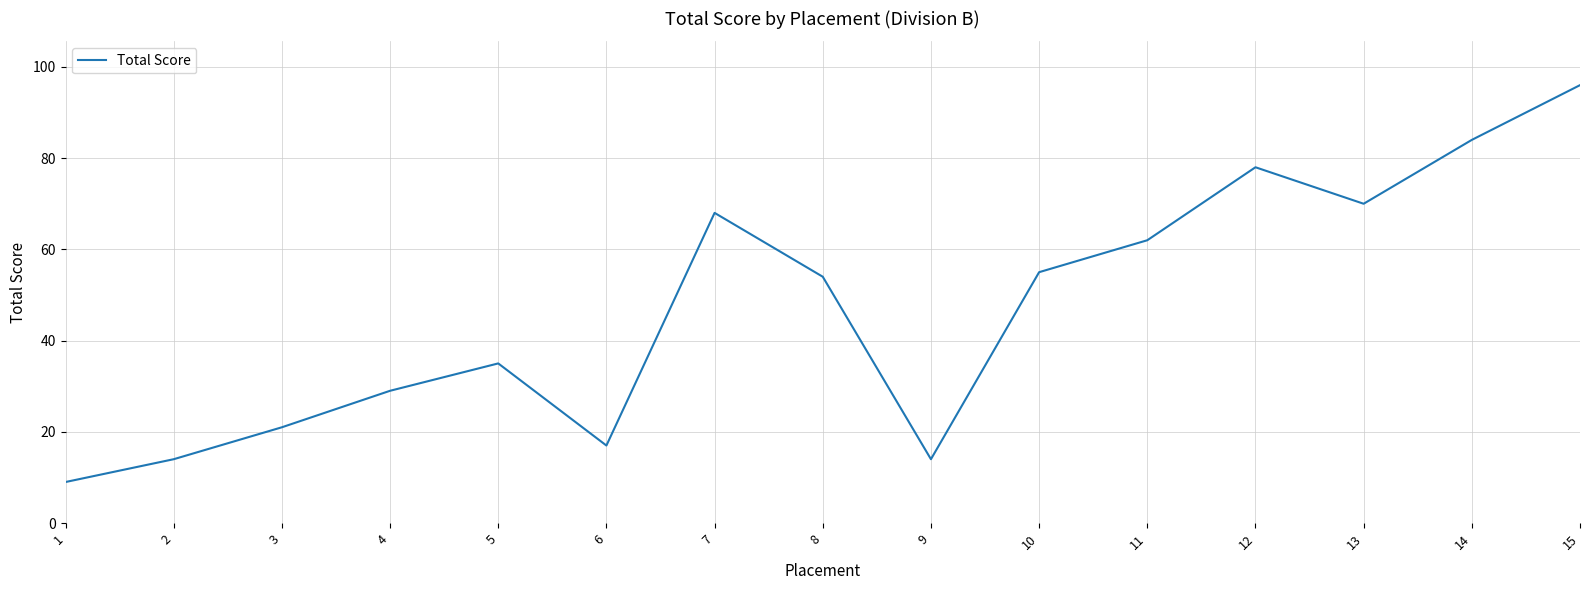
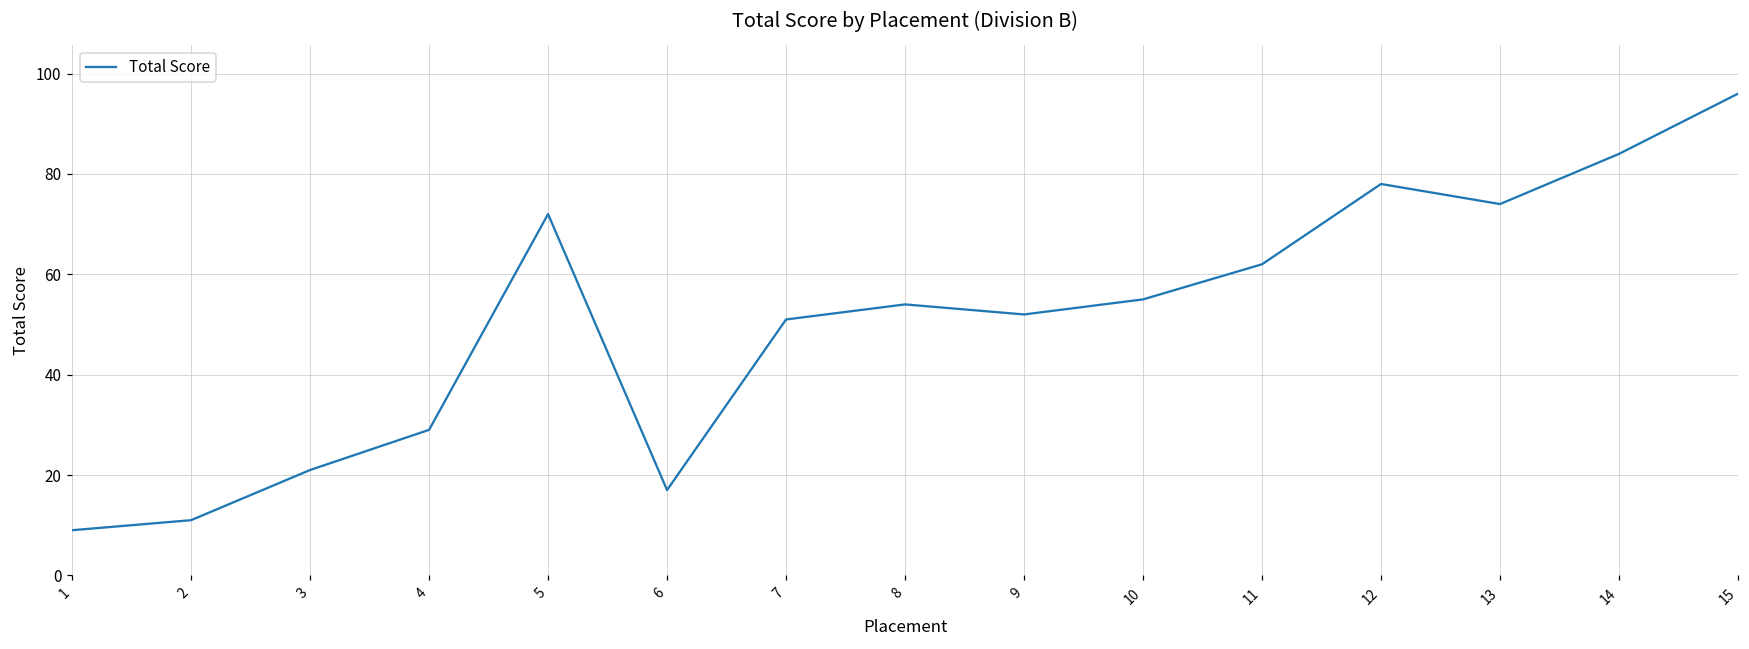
2: 14 -> 11
5: 35 -> 72
7: 68 -> 51
9: 14 -> 52
13: 70 -> 74
